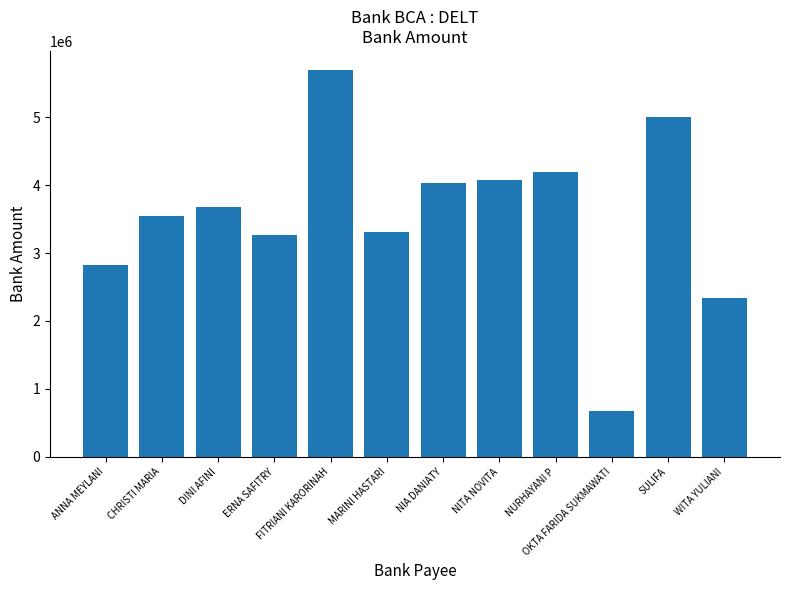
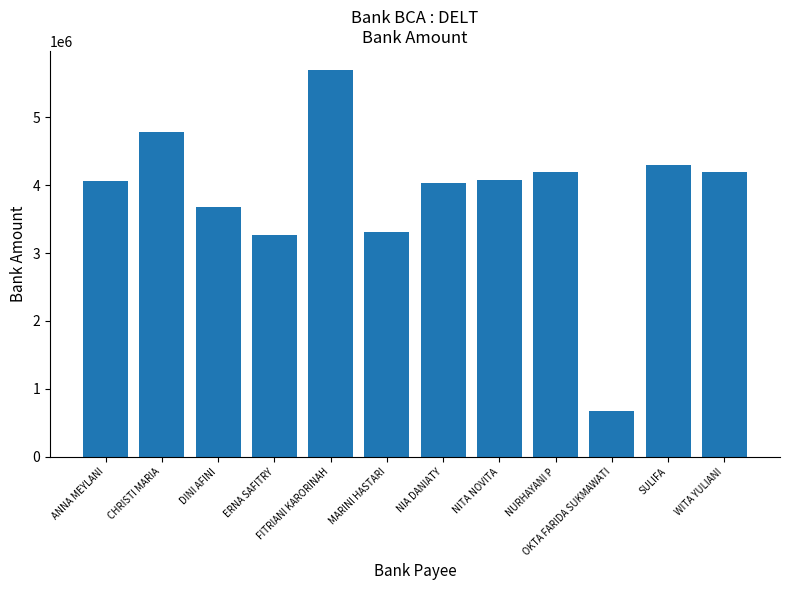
ANNA MEYLANI: 2800000 -> 4100000
CHRISTI MARIA: 3500000 -> 4800000
SULIFA: 5000000 -> 4300000
WITA YULIANI: 2300000 -> 4200000
